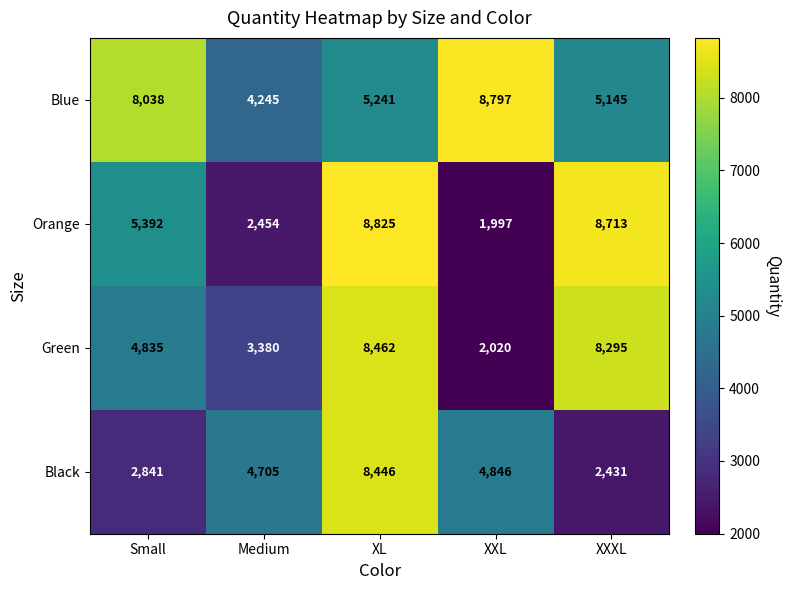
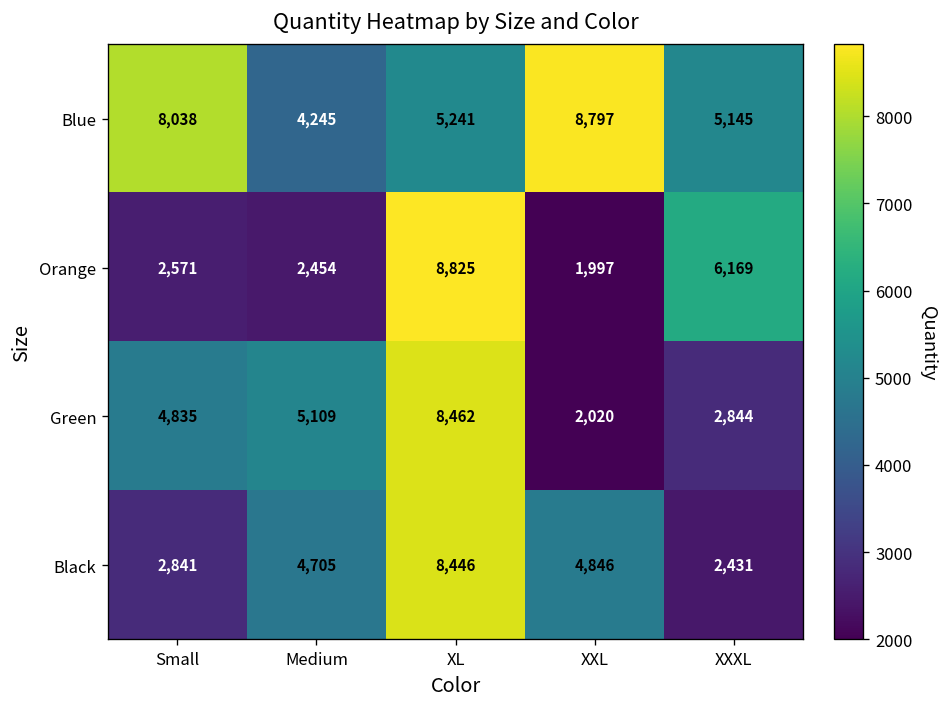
Orange, Small: 5,392 -> 2,571
Orange, XXXL: 8,713 -> 6,169
Green, Medium: 3,380 -> 5,109
Green, XXXL: 8,295 -> 2,844
